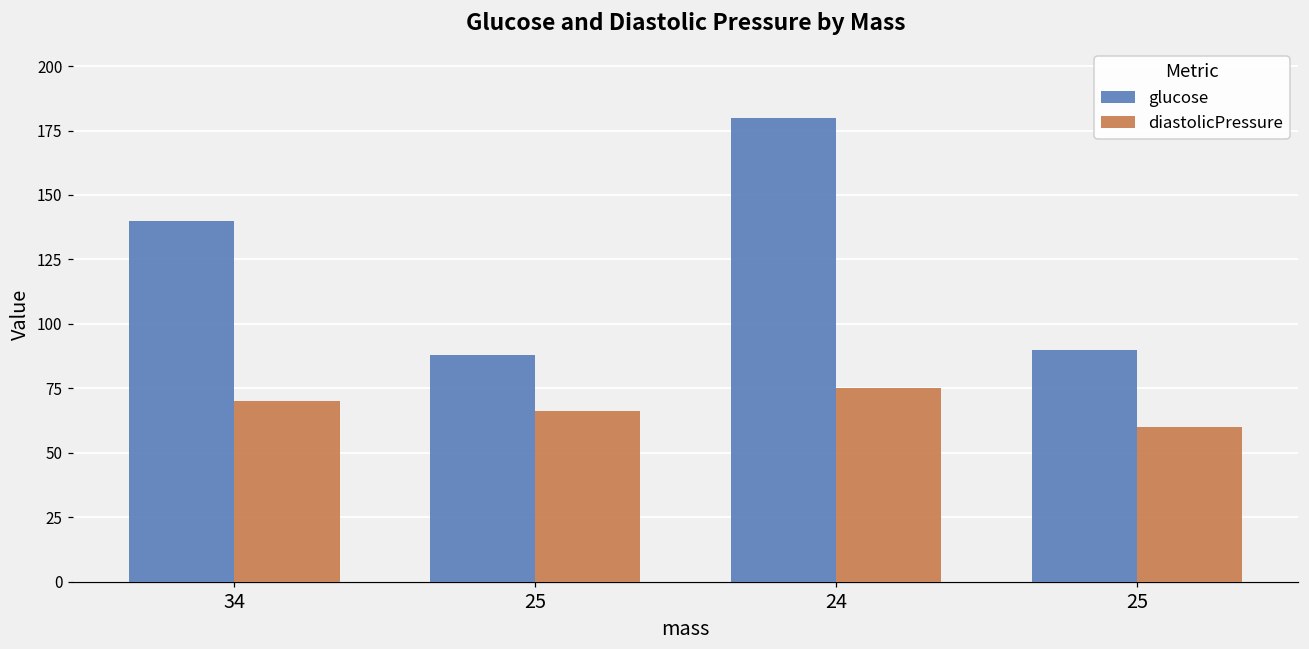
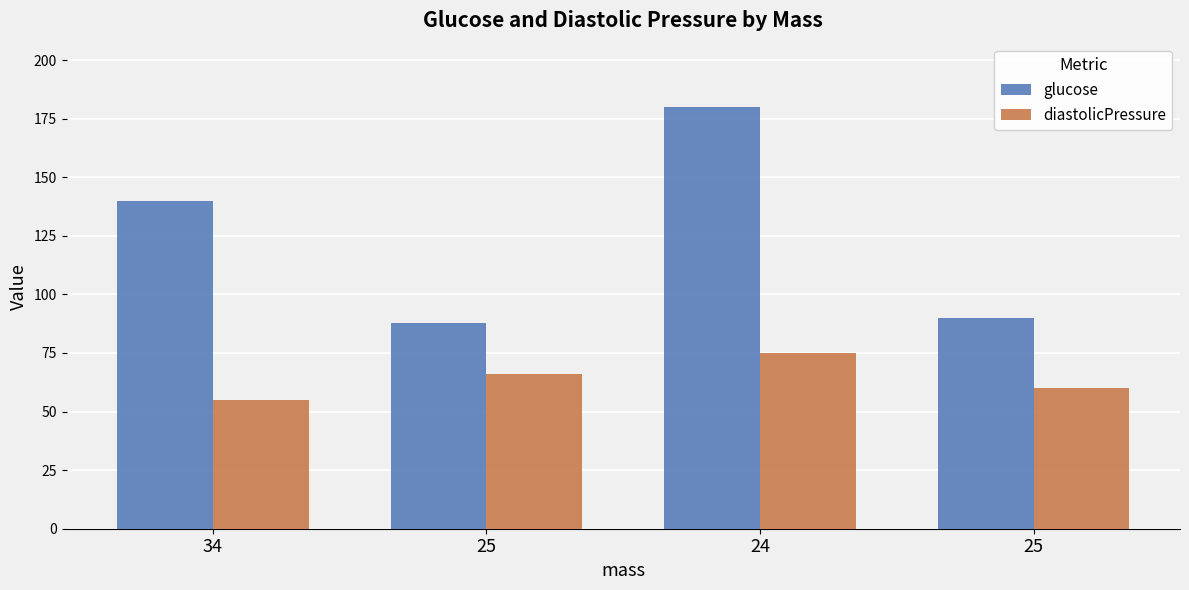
diastolicPressure, 34: 70 -> 55
